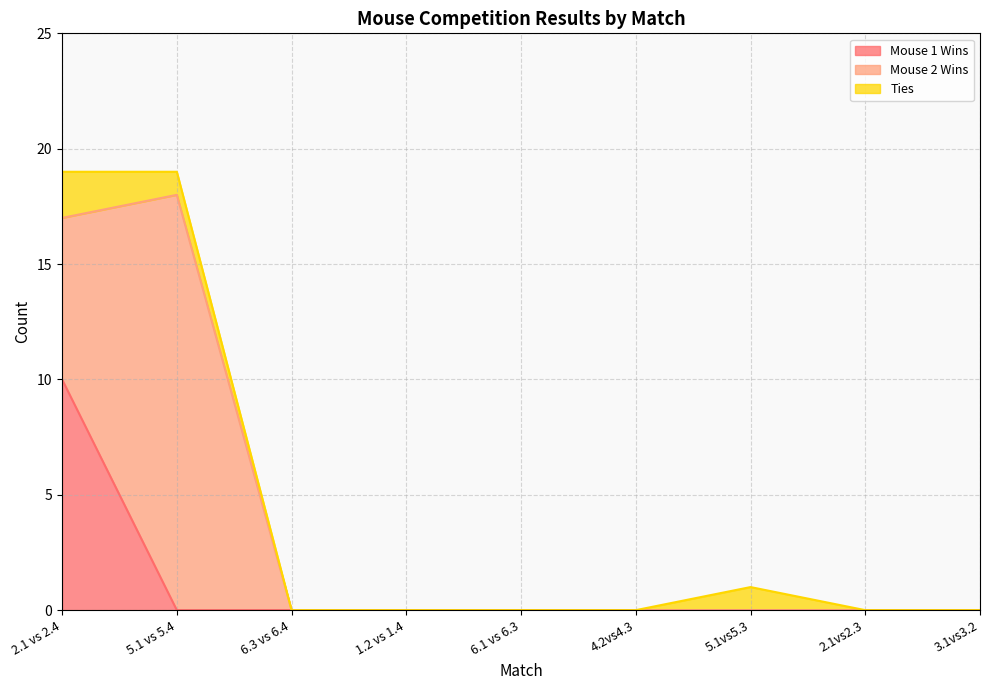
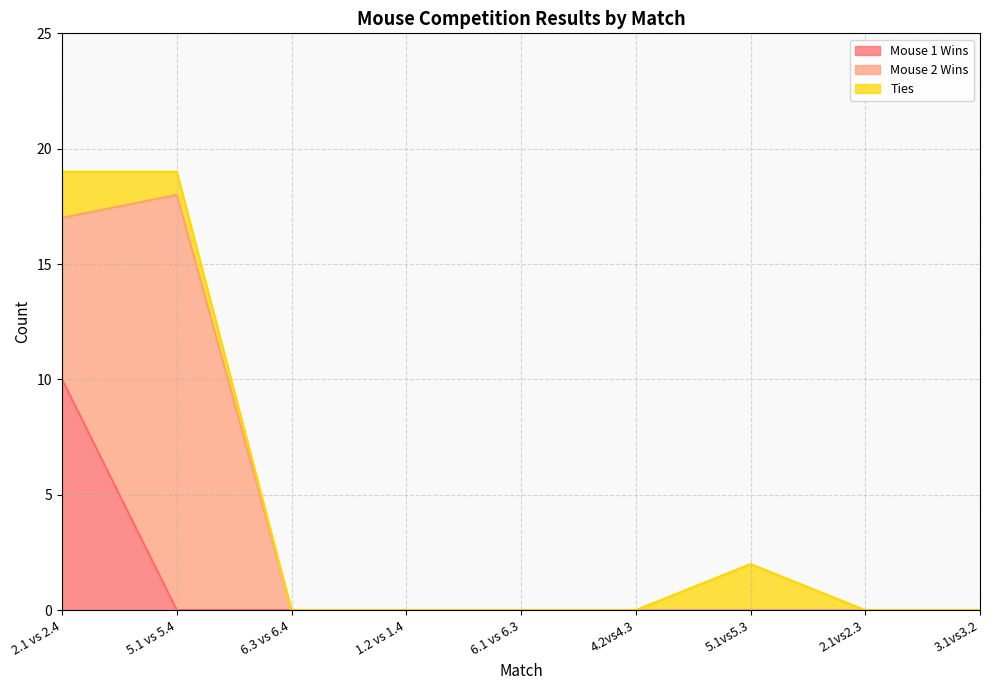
Ties, 5.1vs5.3: 1 -> 2
